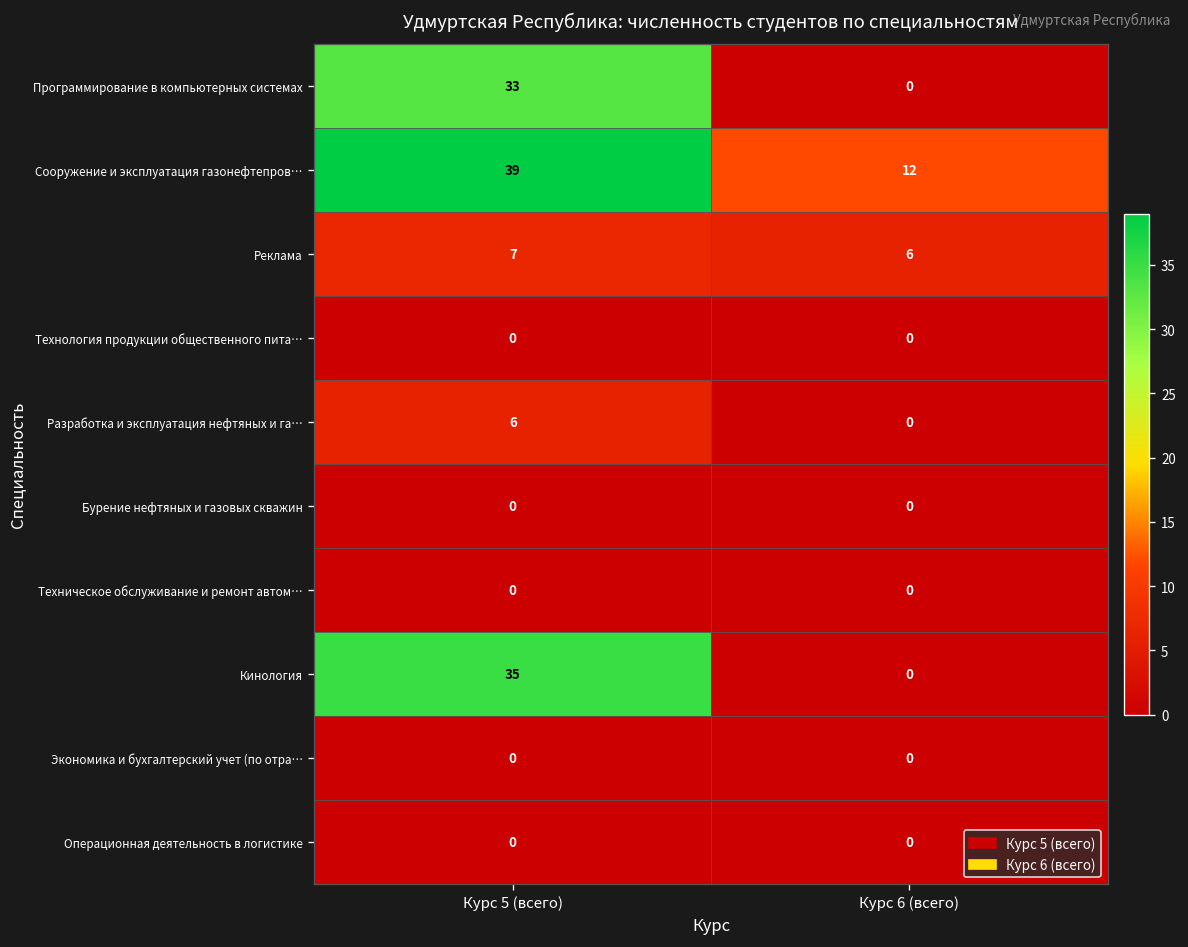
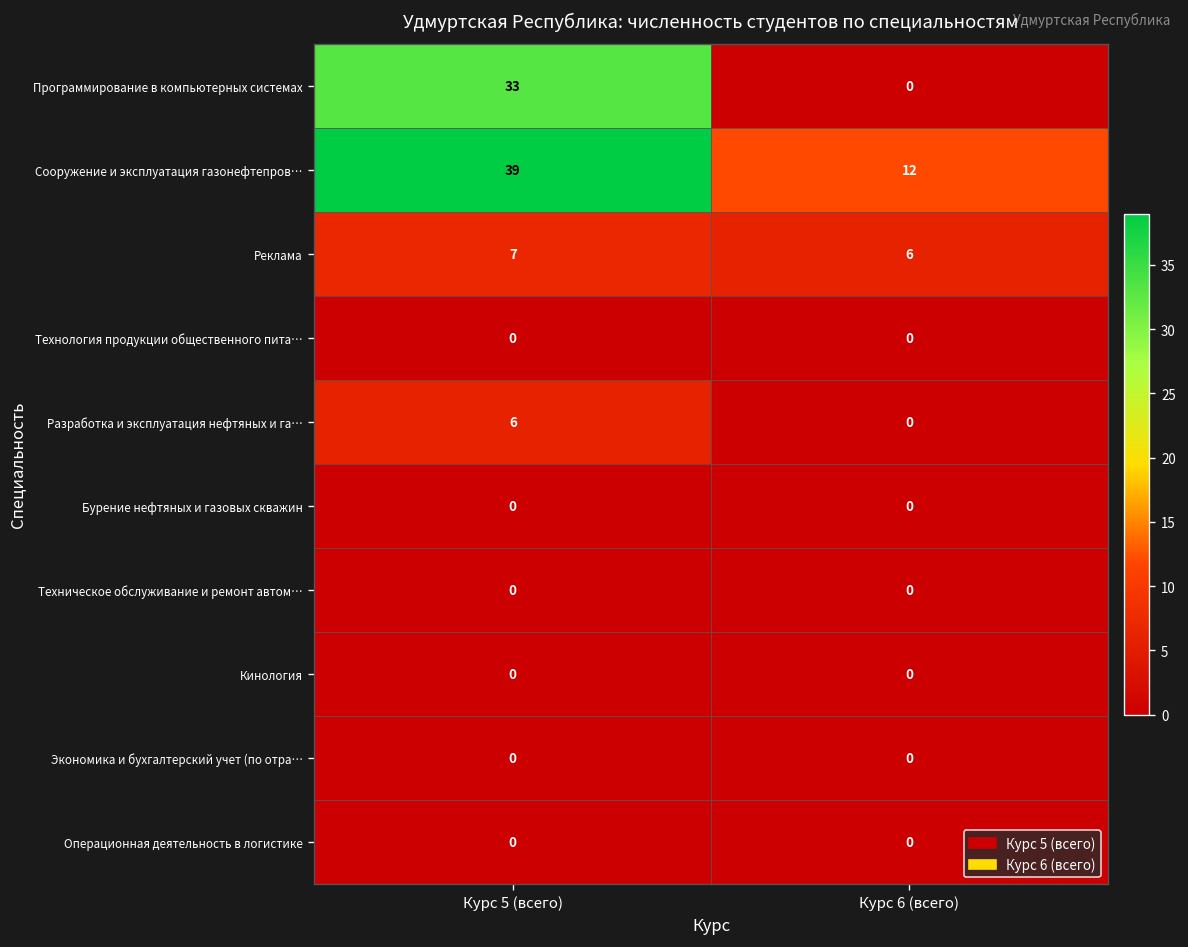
Кинология, Курс 5 (всего): 35 -> 0
